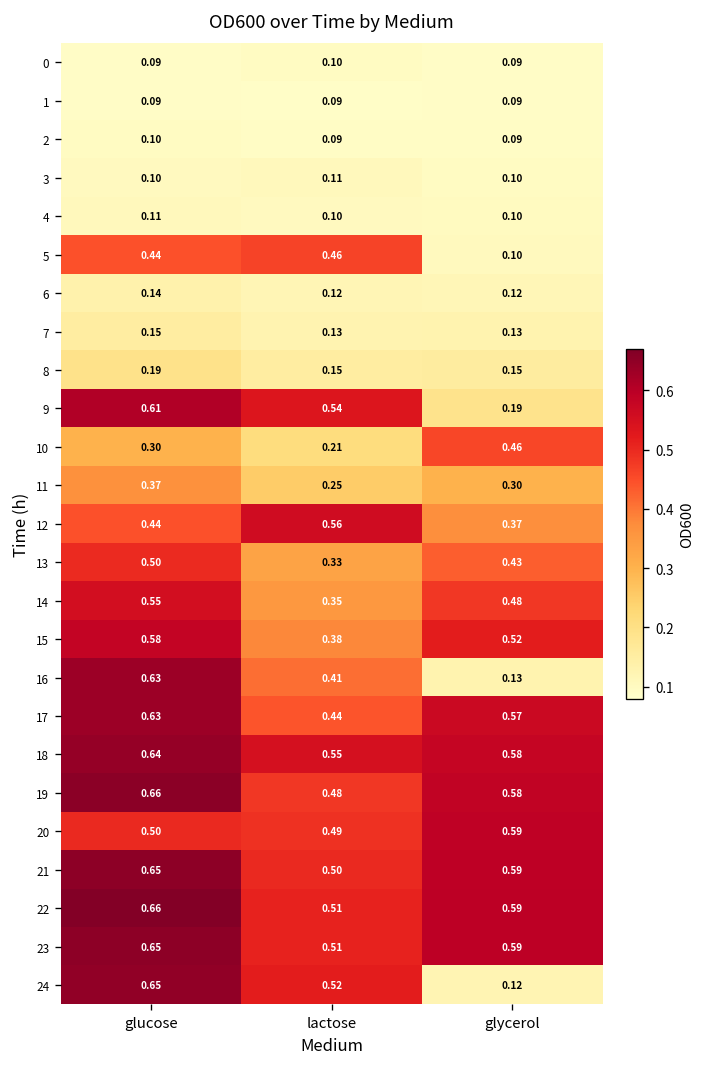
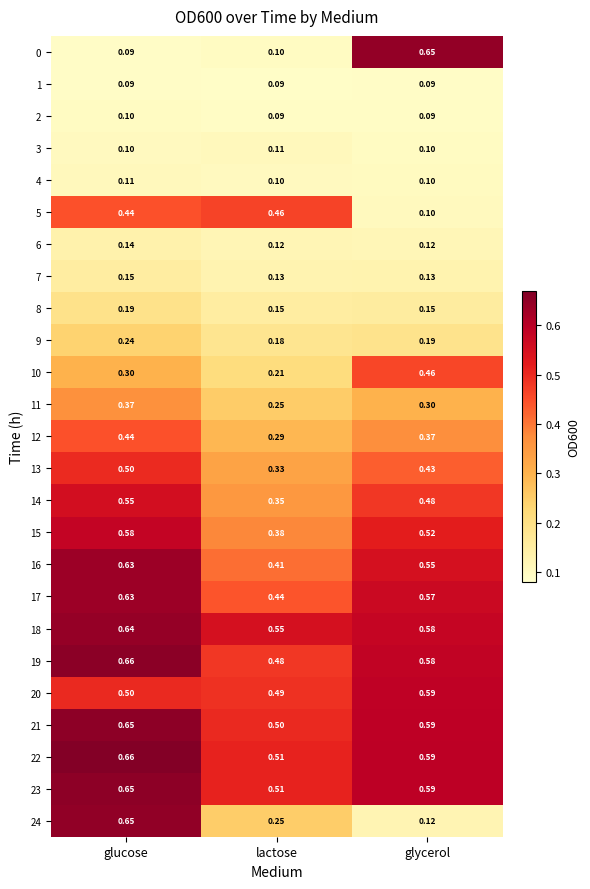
0, glycerol: 0.09 -> 0.65
9, glucose: 0.61 -> 0.24
9, lactose: 0.54 -> 0.18
12, lactose: 0.56 -> 0.29
16, glycerol: 0.13 -> 0.55
24, lactose: 0.52 -> 0.25
